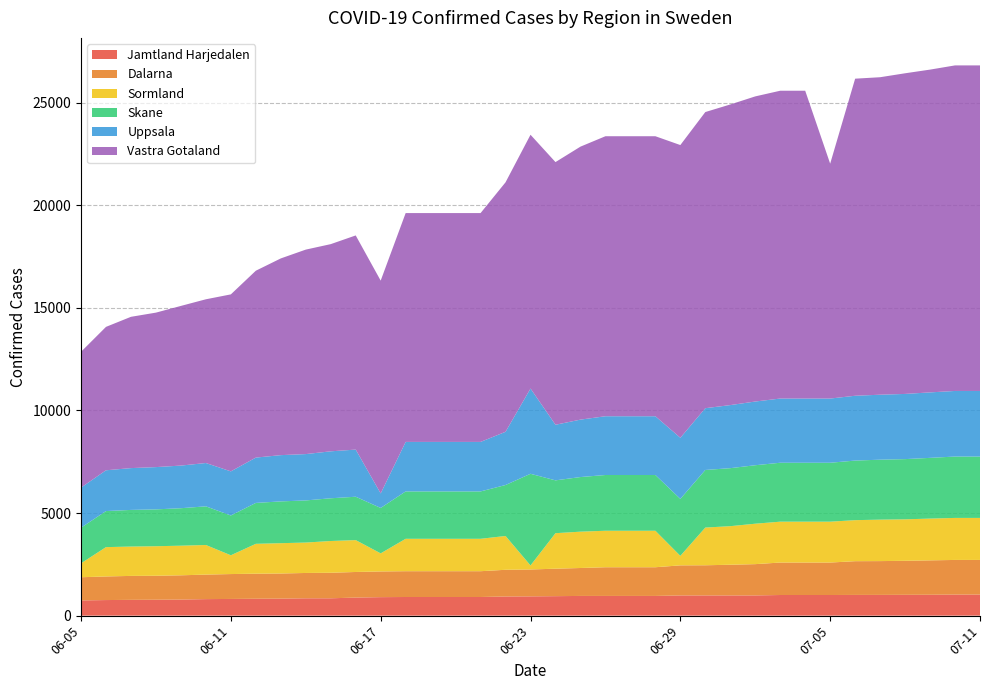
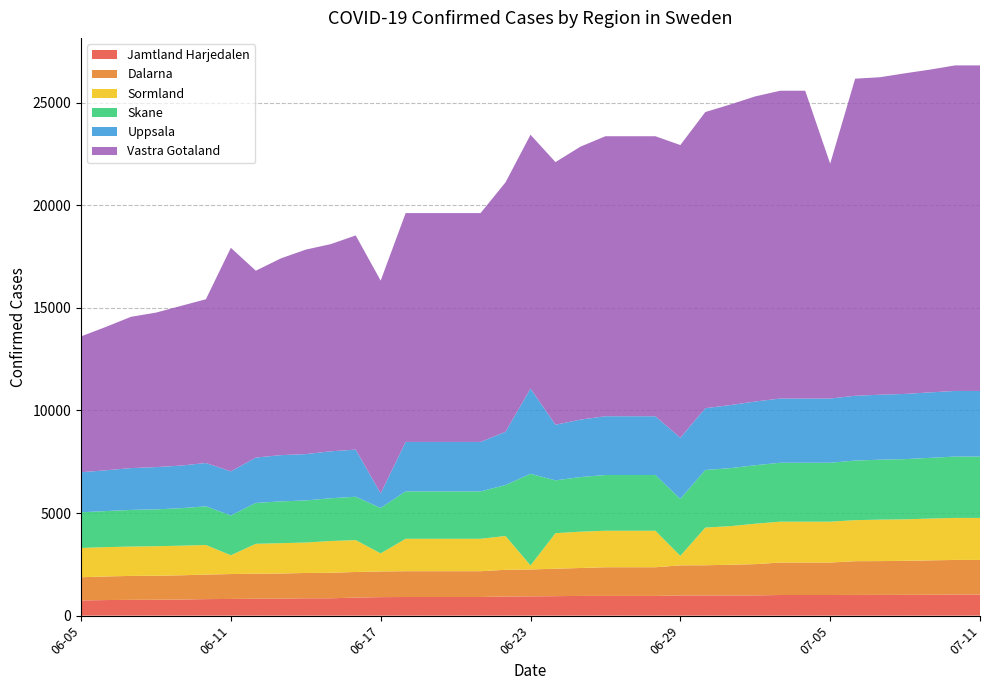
Sormland, 06-05: 700 -> 1400
Vastra Gotaland, 06-11: 8600 -> 10900
